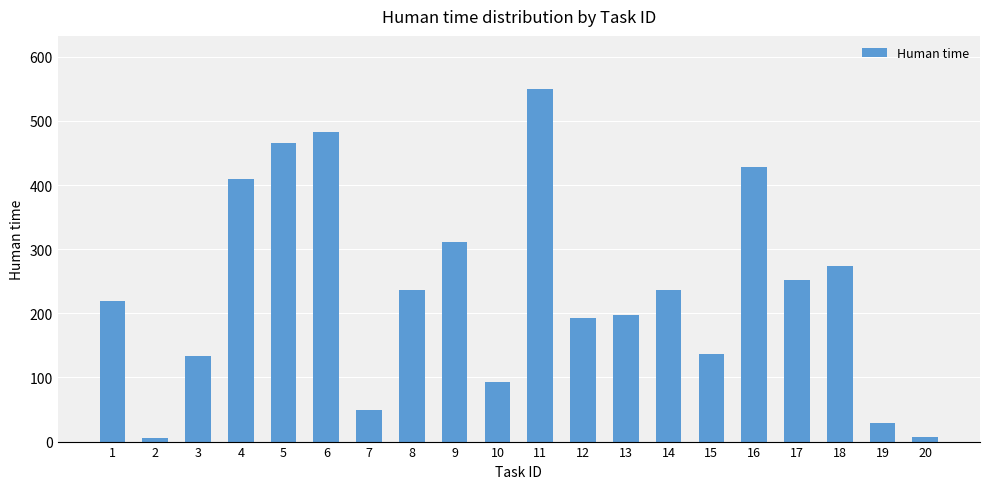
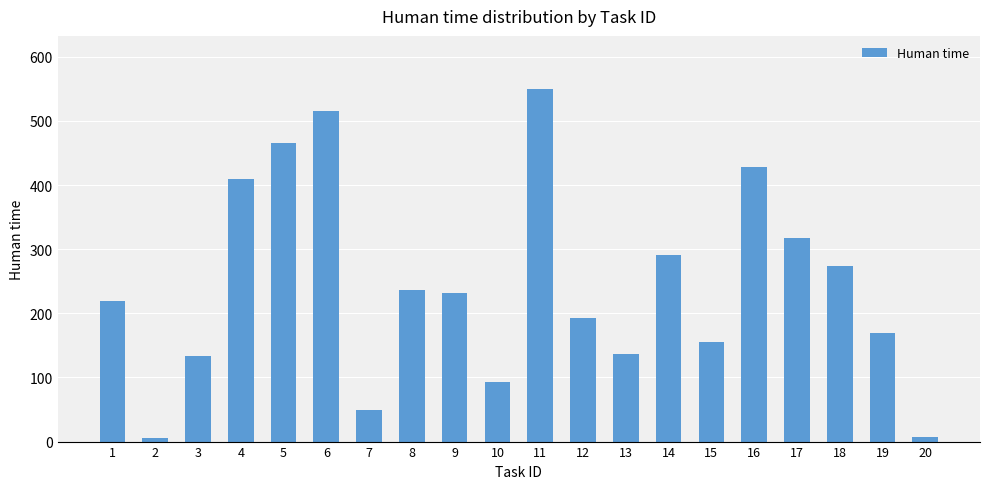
6: 480 -> 520
9: 310 -> 230
13: 200 -> 140
14: 240 -> 290
15: 140 -> 160
17: 250 -> 320
19: 30 -> 170
